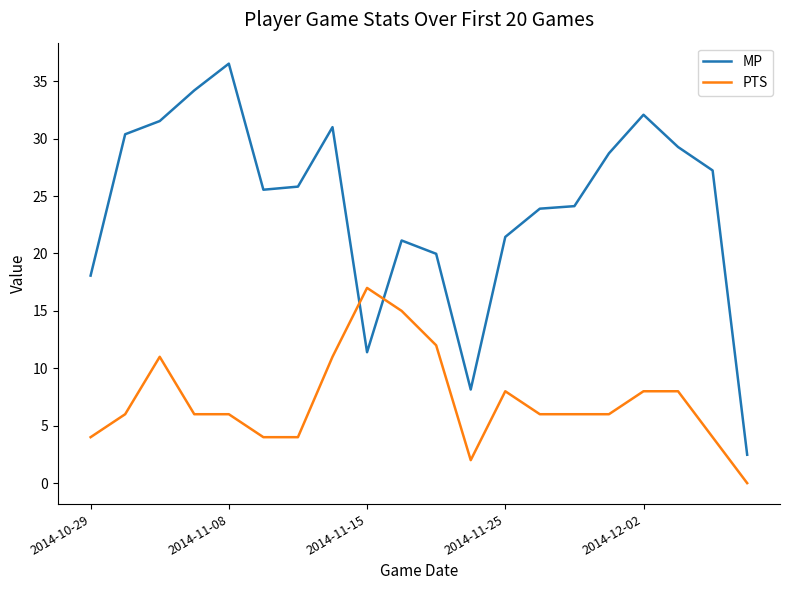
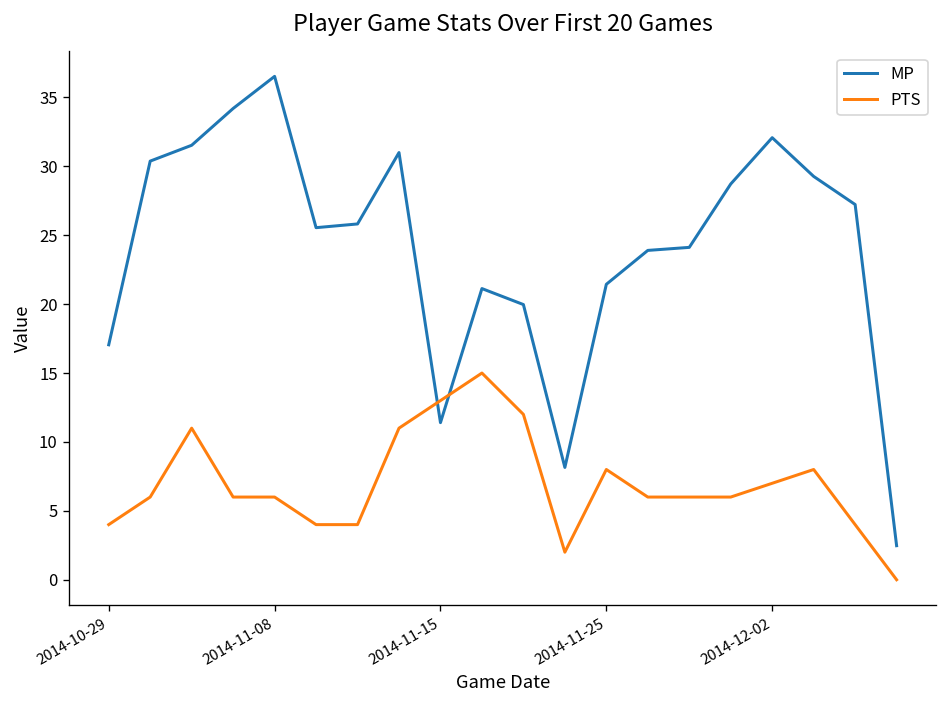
MP, 2014-10-29: 18.1 -> 17.1
PTS, 2014-11-15: 17 -> 13
PTS, 2014-12-02: 8 -> 7
